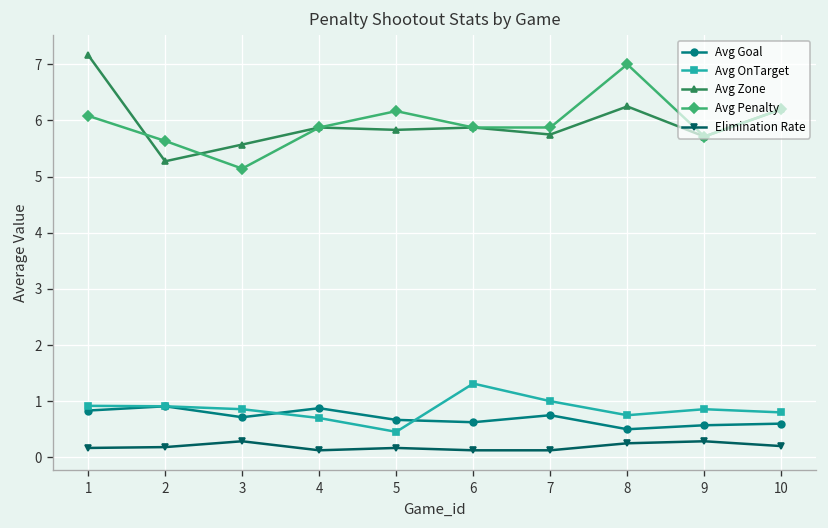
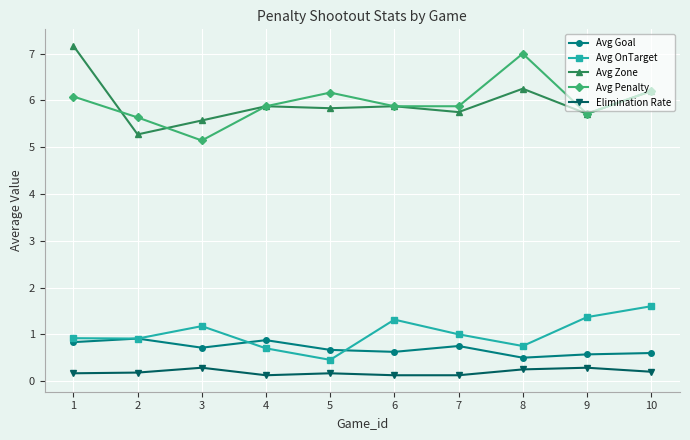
Avg OnTarget, 3: 0.9 -> 1.2
Avg OnTarget, 9: 0.9 -> 1.4
Avg OnTarget, 10: 0.8 -> 1.6
